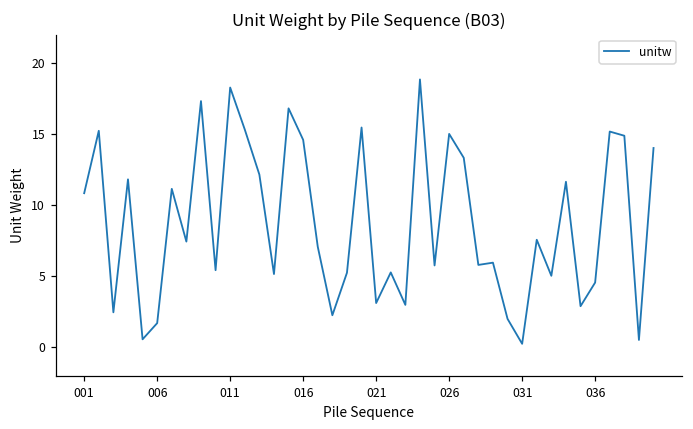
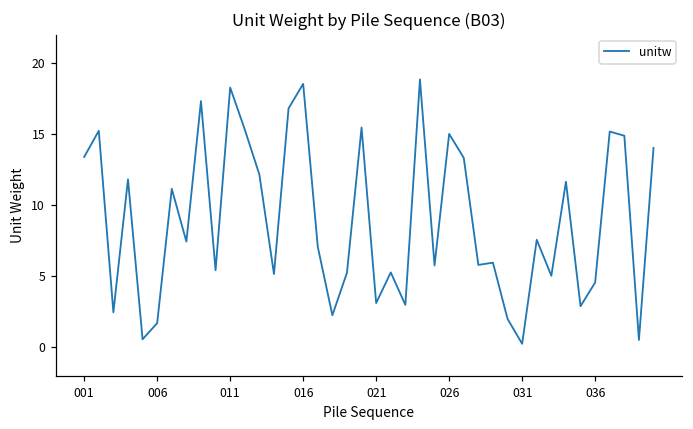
001: 10.9 -> 13.4
016: 14.6 -> 18.5
